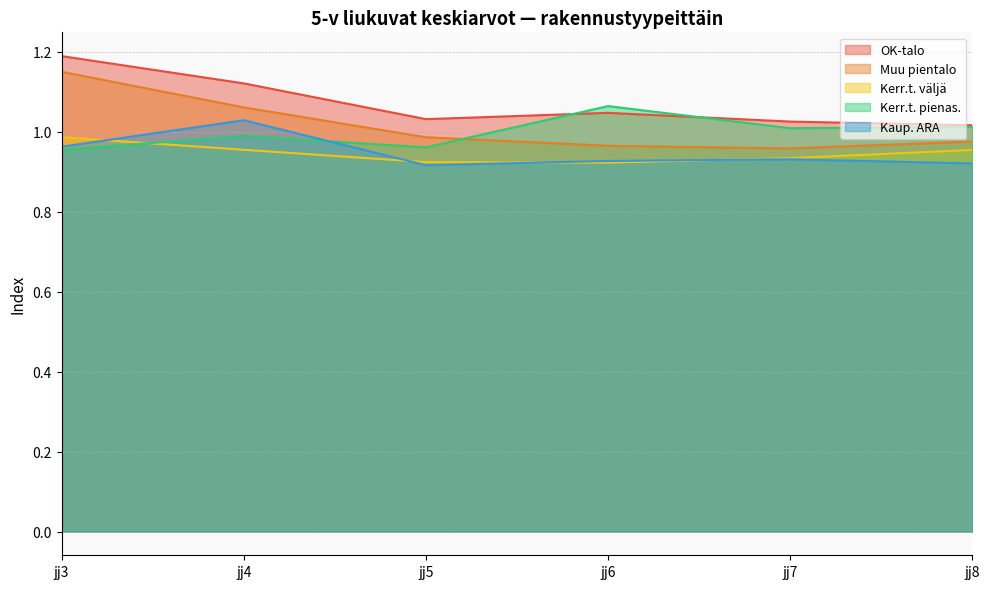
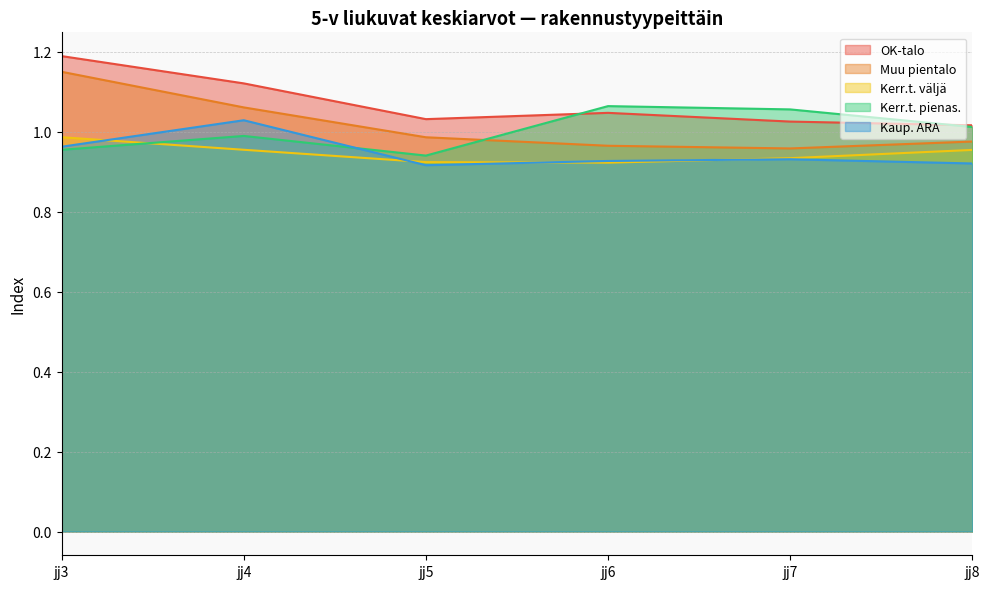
Kerr.t. pienas., jj5: 0.96 -> 0.94
Kerr.t. pienas., jj7: 1.01 -> 1.06
